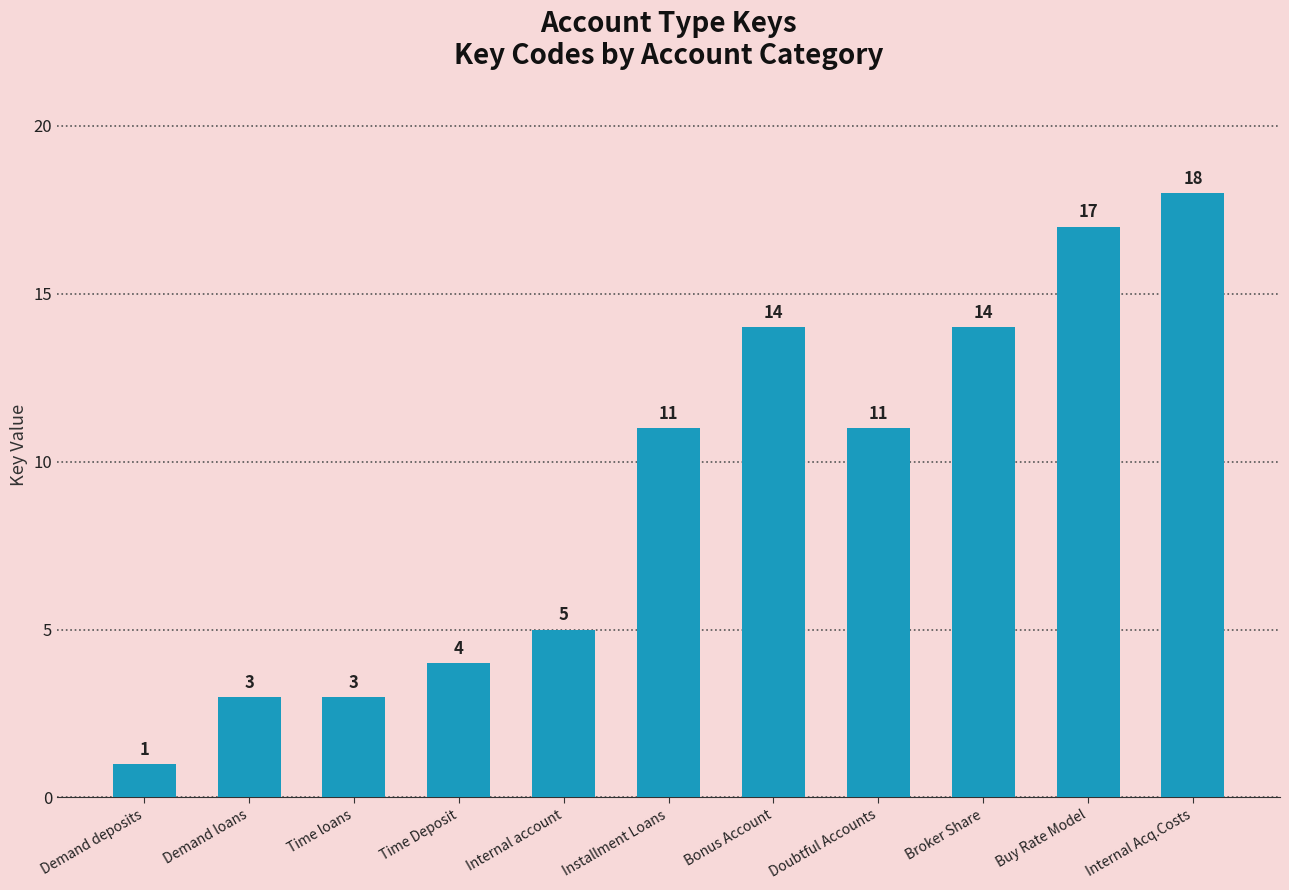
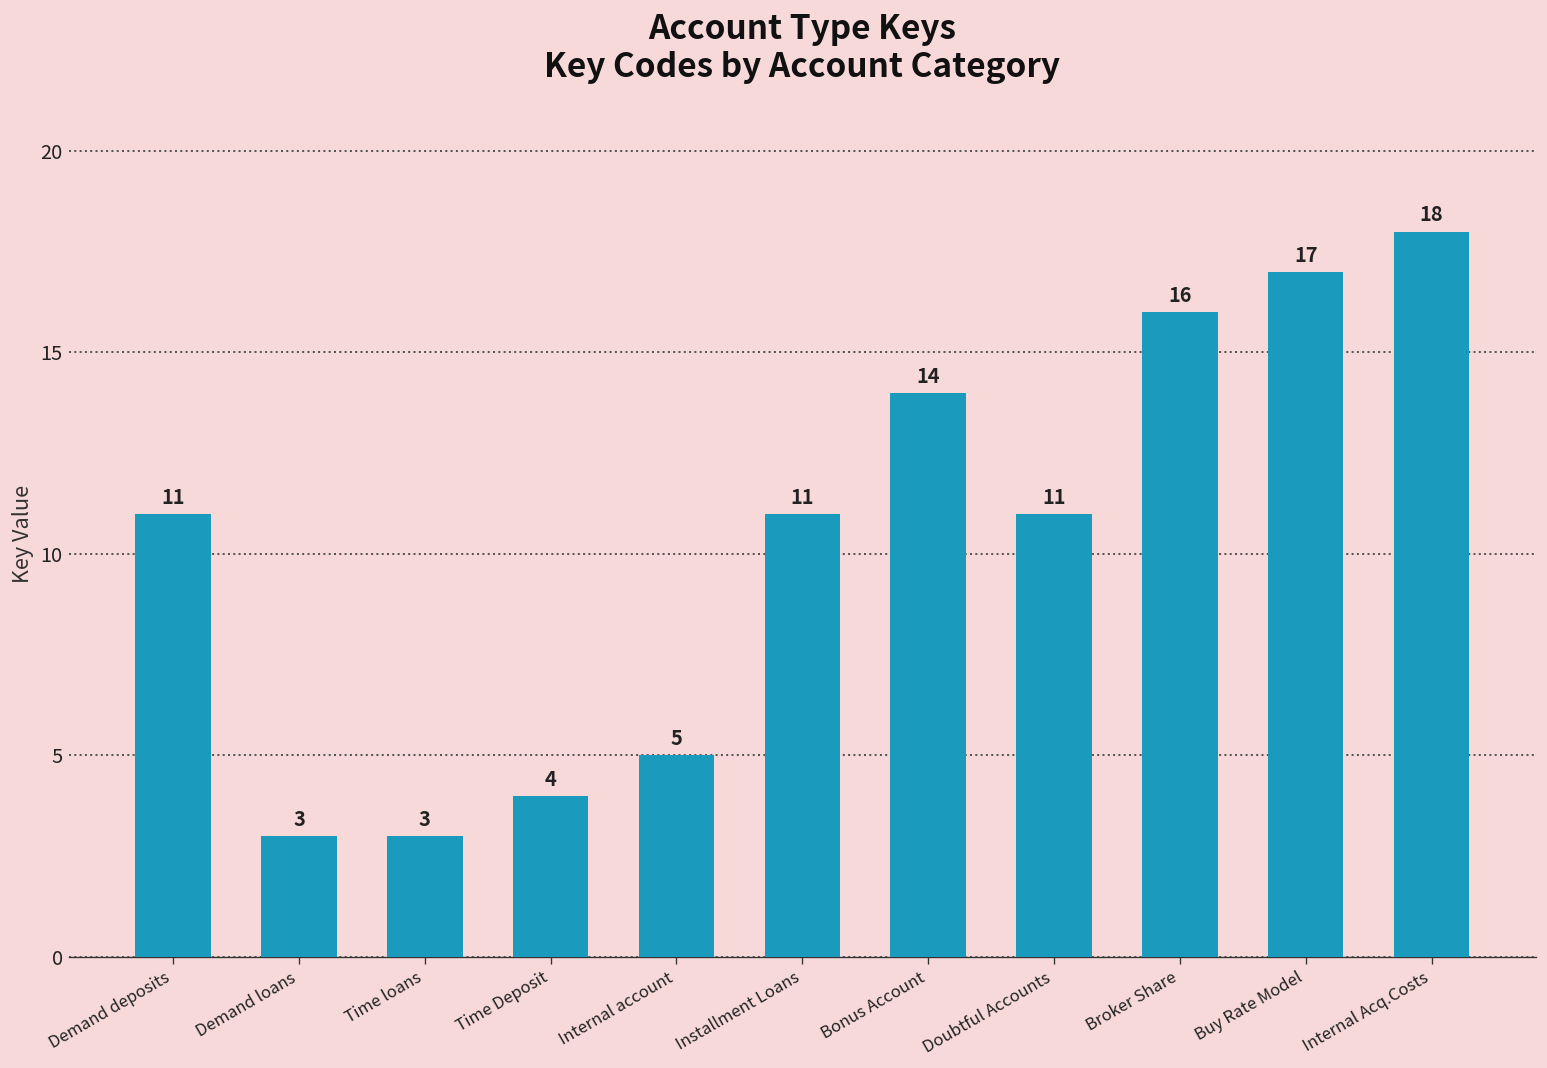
Demand deposits: 1 -> 11
Broker Share: 14 -> 16
